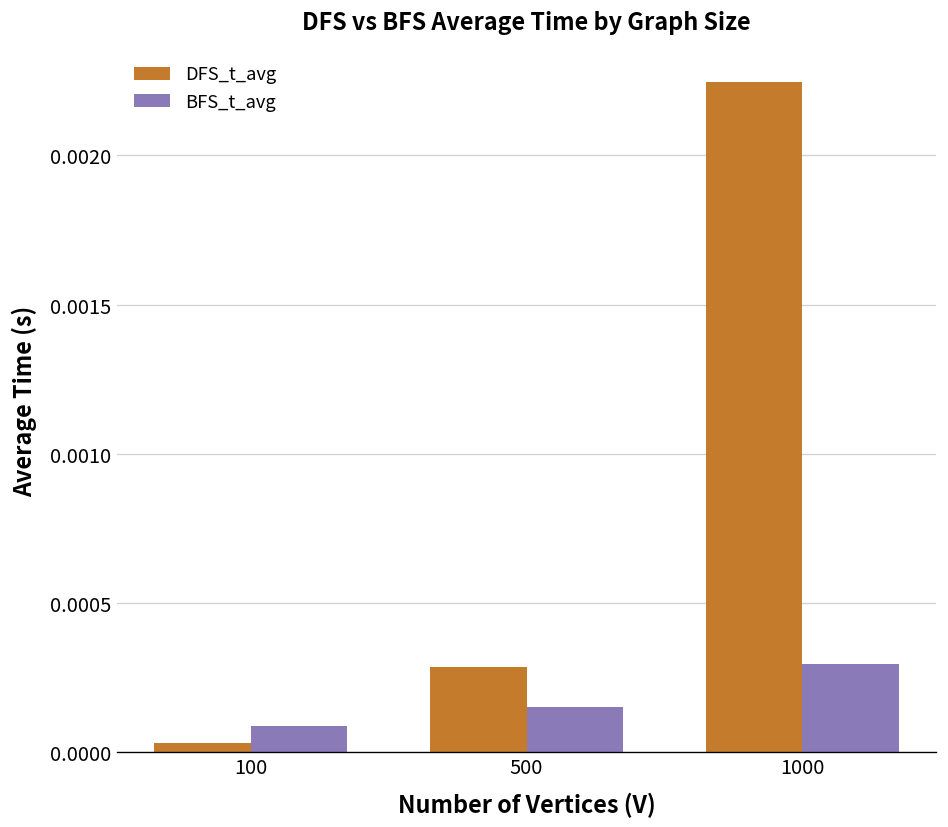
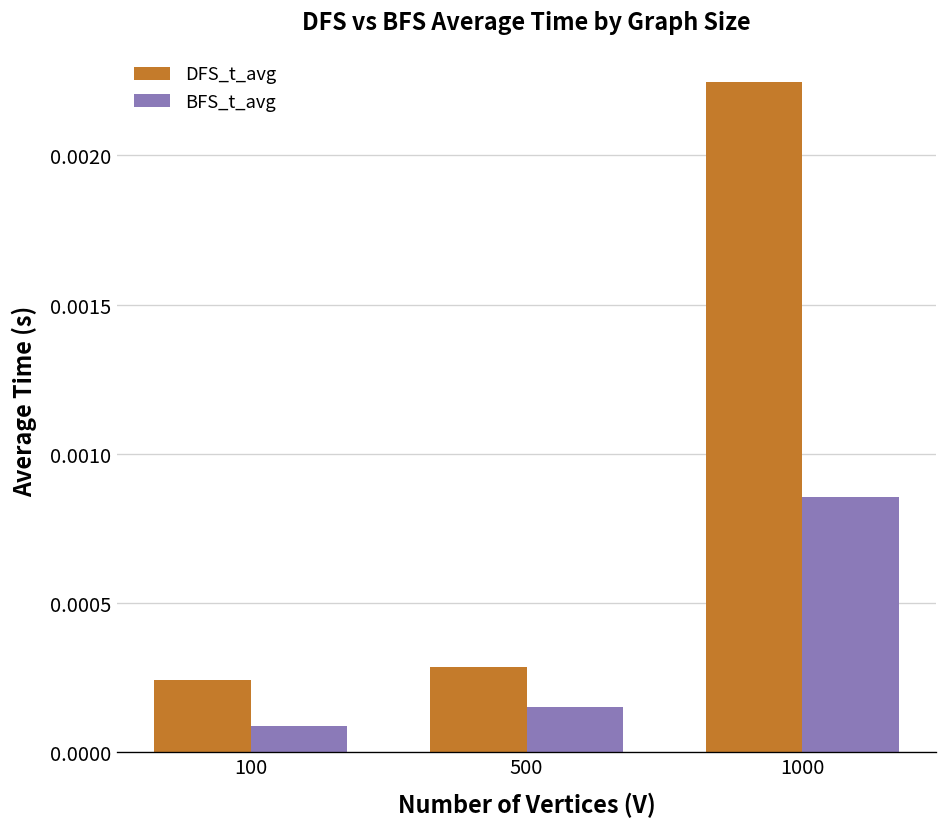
DFS_t_avg, 100: 0.00003 -> 0.00024
BFS_t_avg, 1000: 0.00029 -> 0.00085
